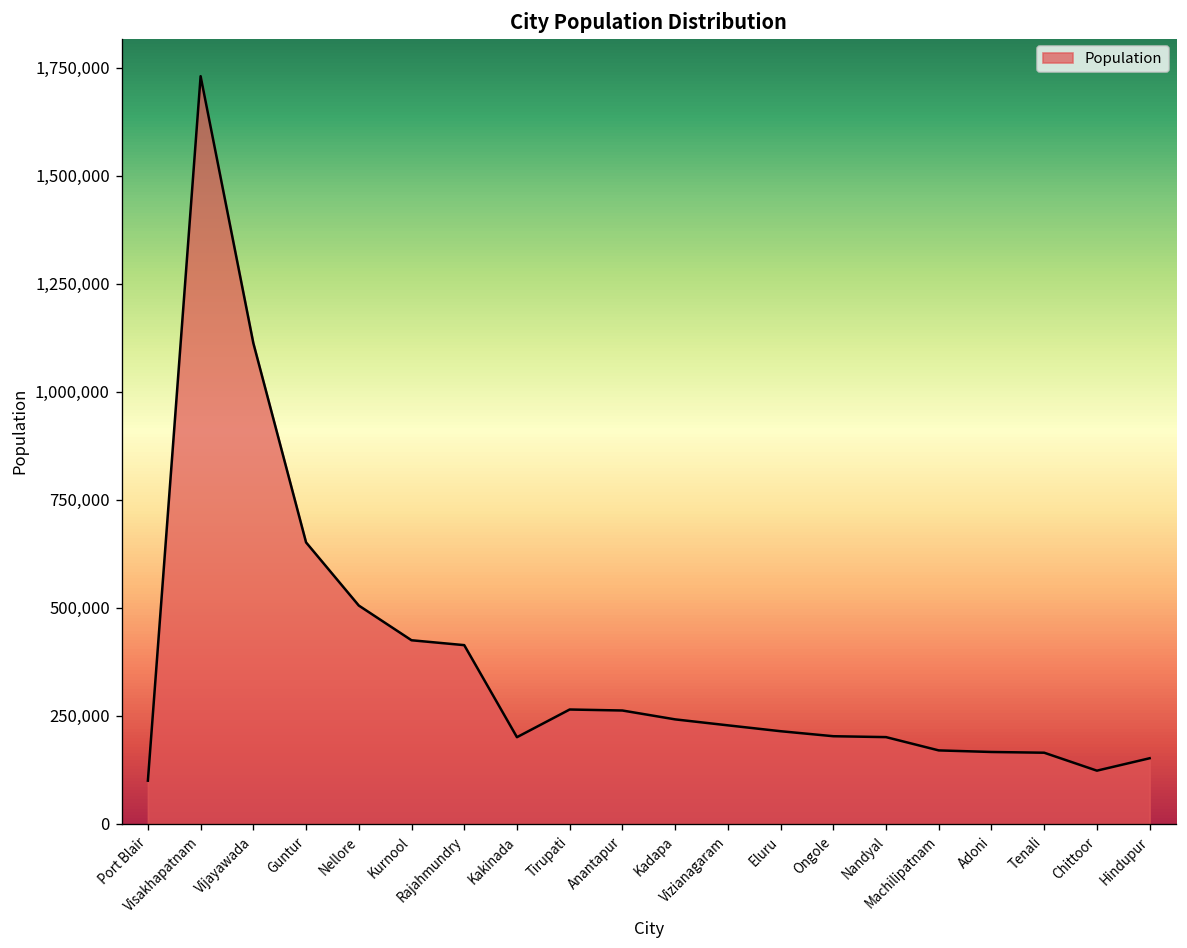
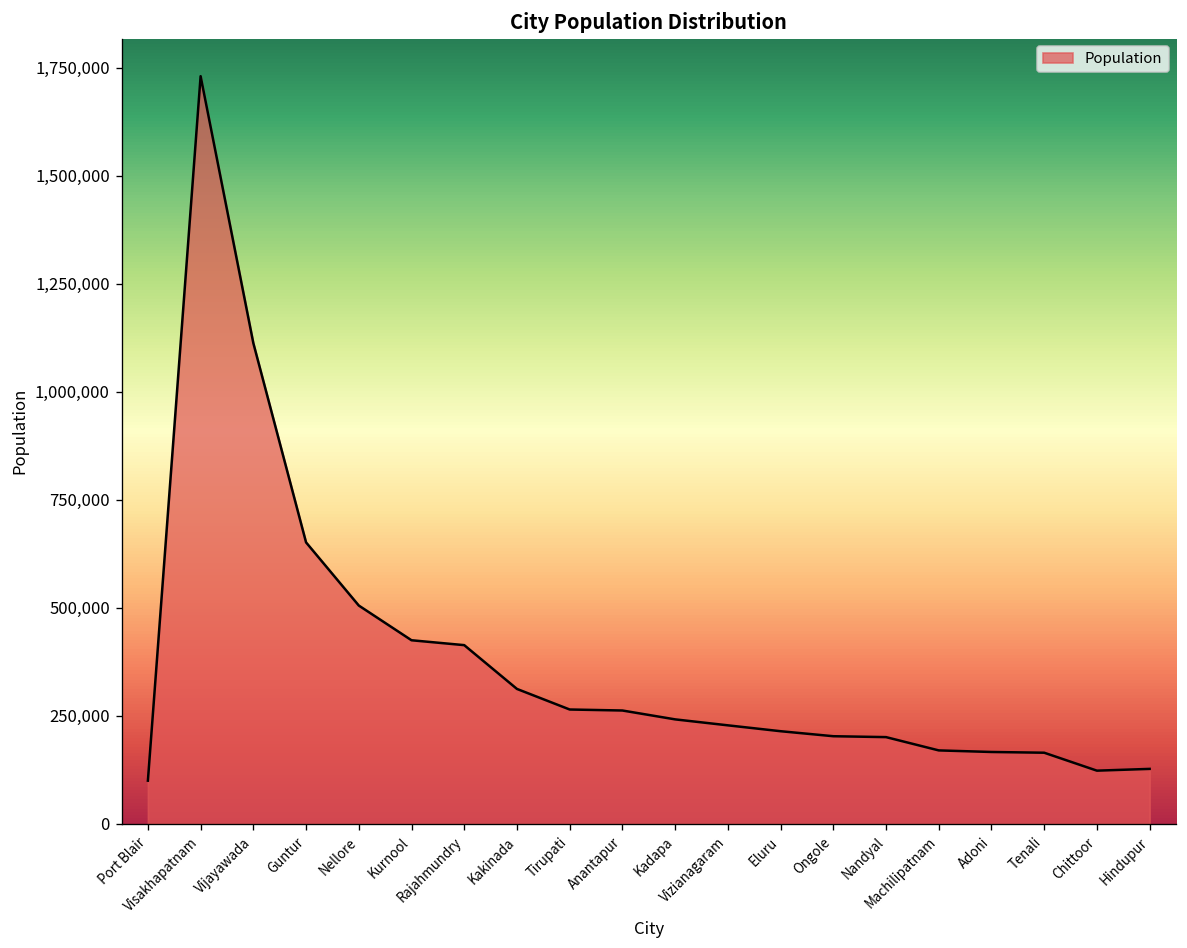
Kakinada: 200,000 -> 310,000
Hindupur: 150,000 -> 130,000
